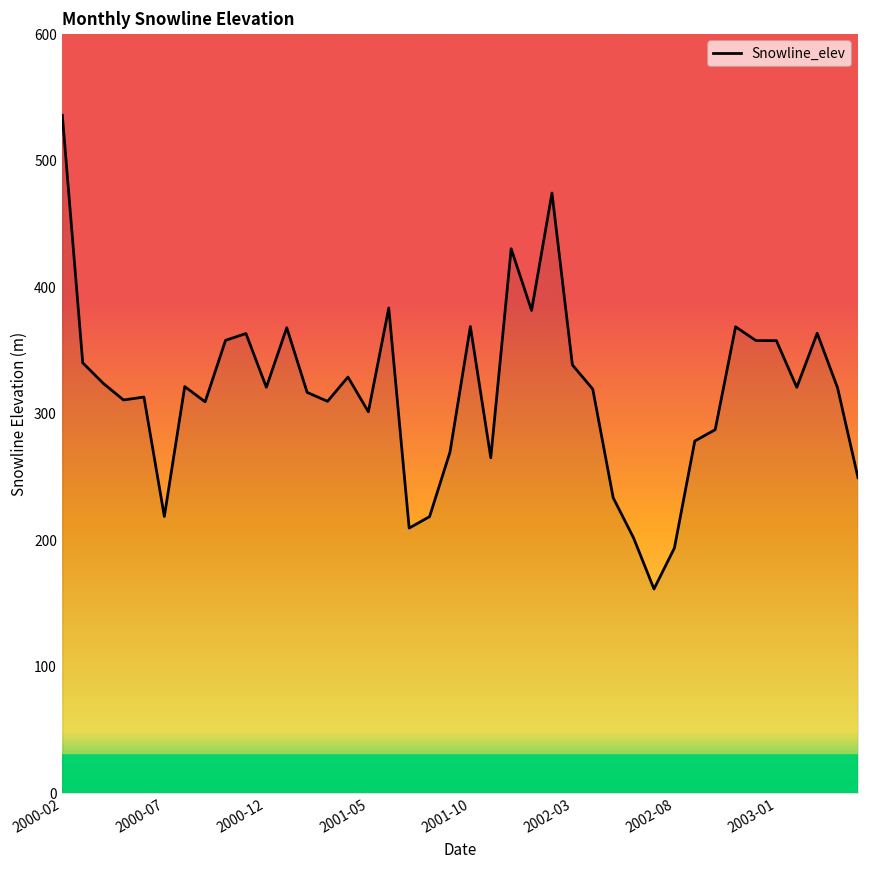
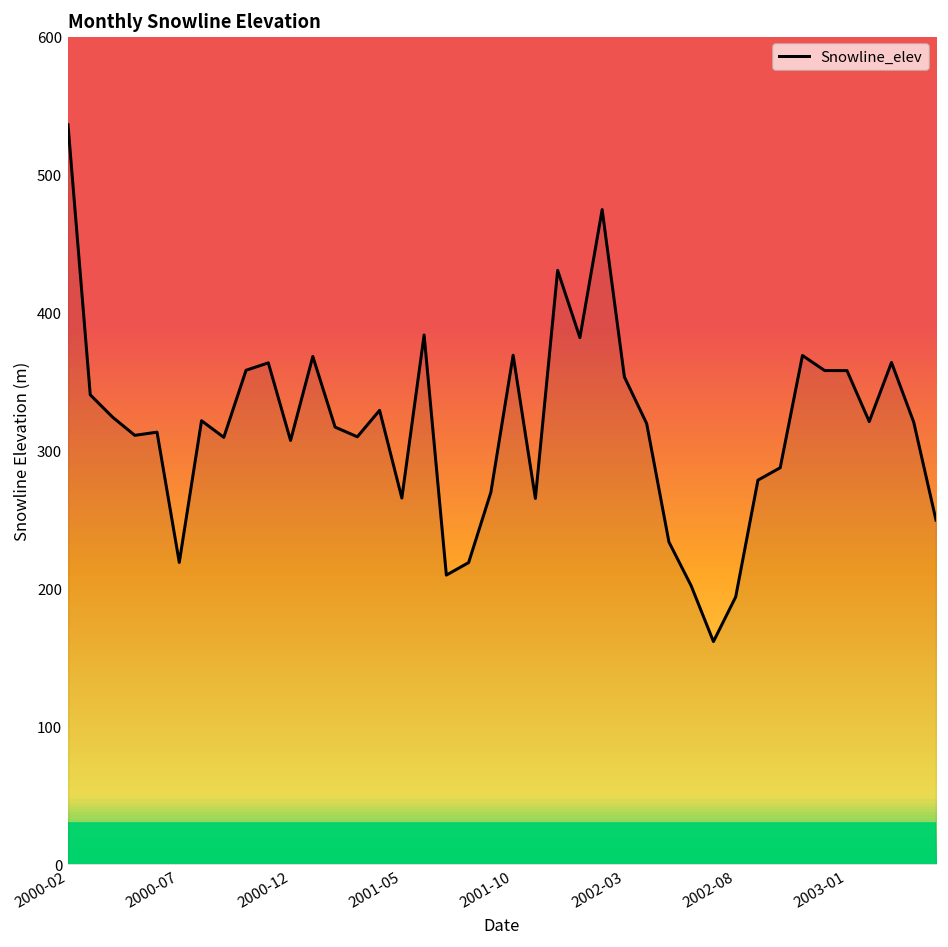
2000-12: 321 -> 307
2001-05: 302 -> 266
2002-03: 339 -> 353
